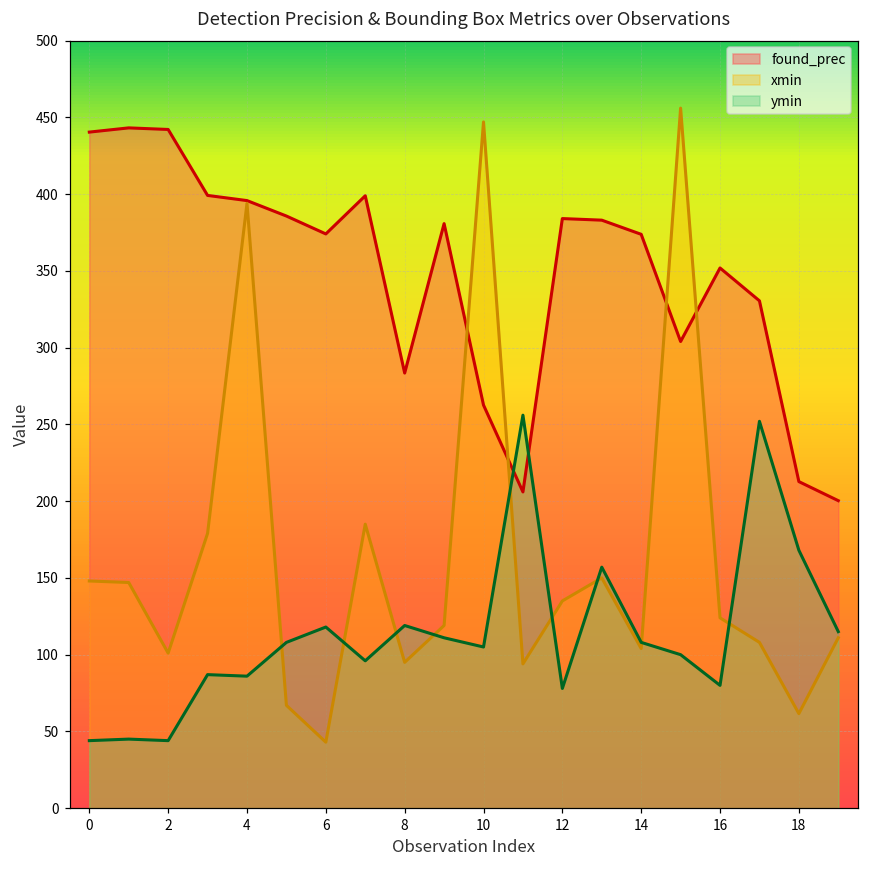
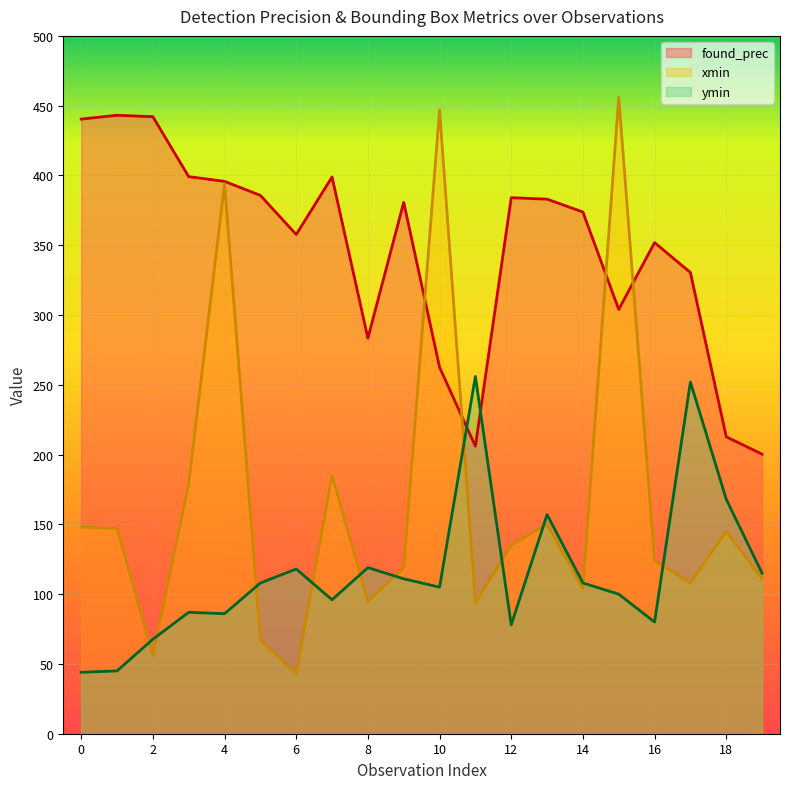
xmin, 2: 101 -> 56
ymin, 2: 44 -> 68
found_prec, 6: 374 -> 358
xmin, 18: 62 -> 145
